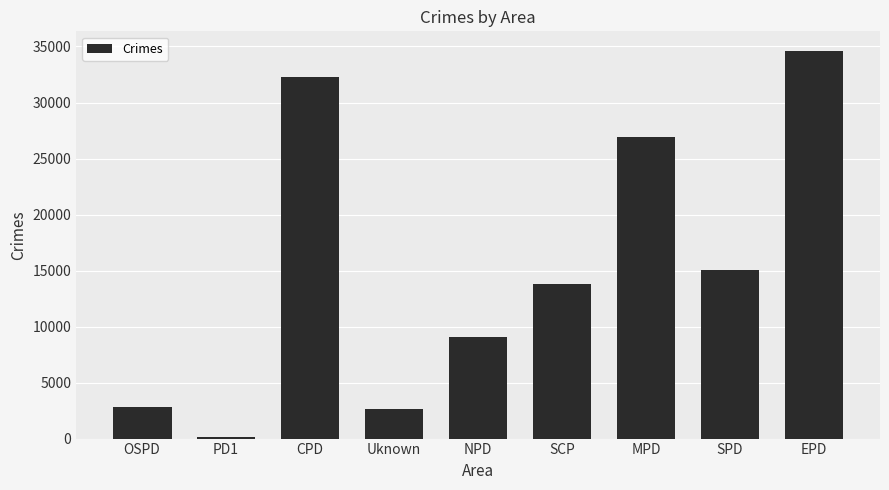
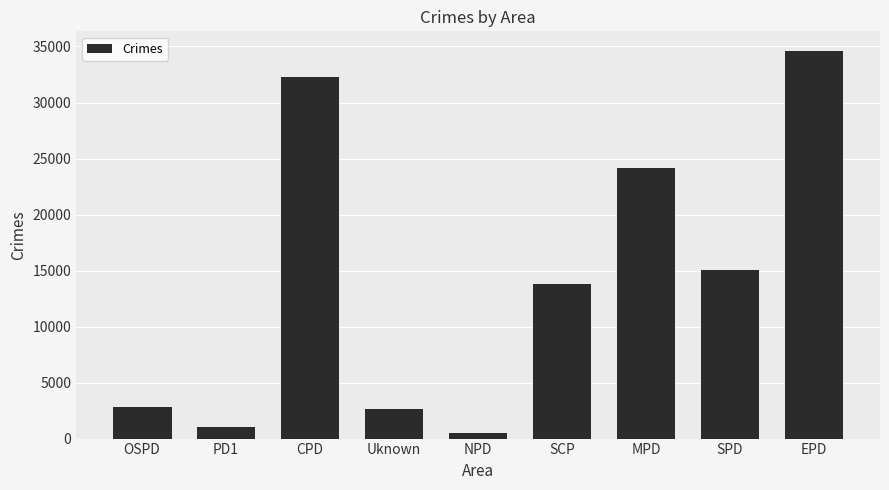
PD1: 100 -> 1100
NPD: 9100 -> 500
MPD: 26900 -> 24100
